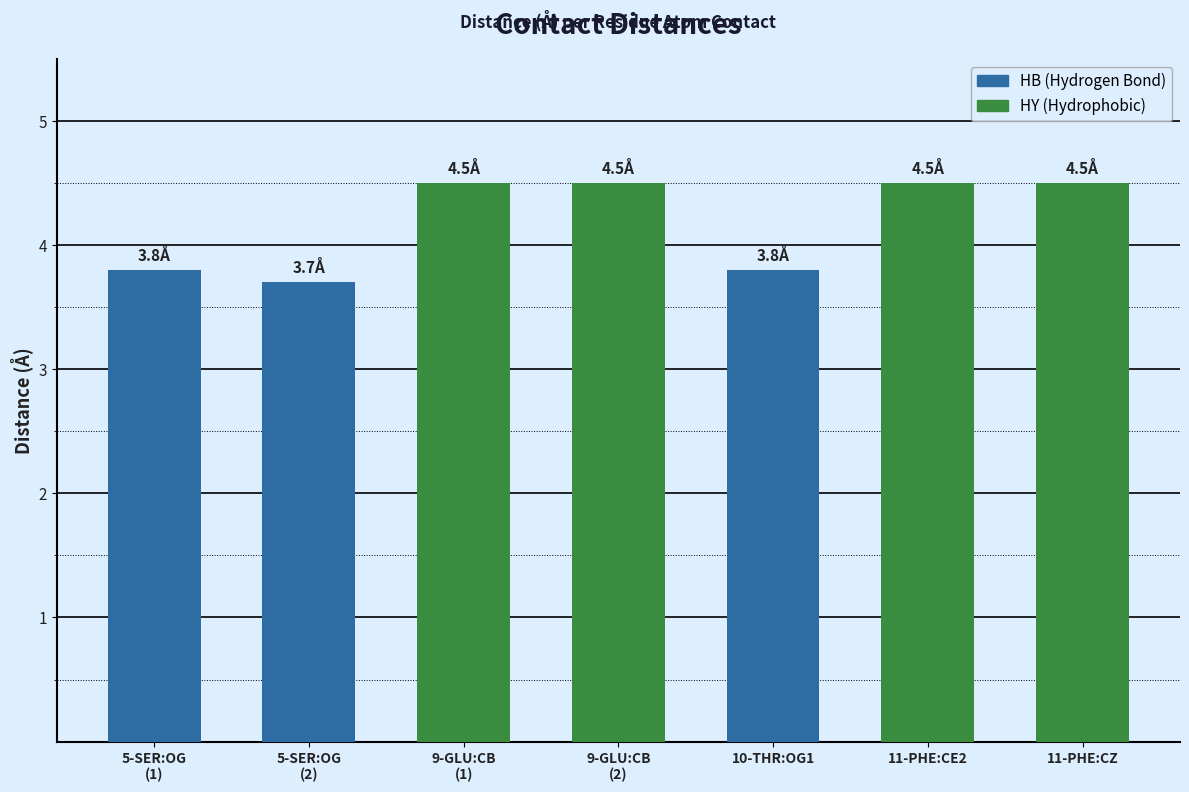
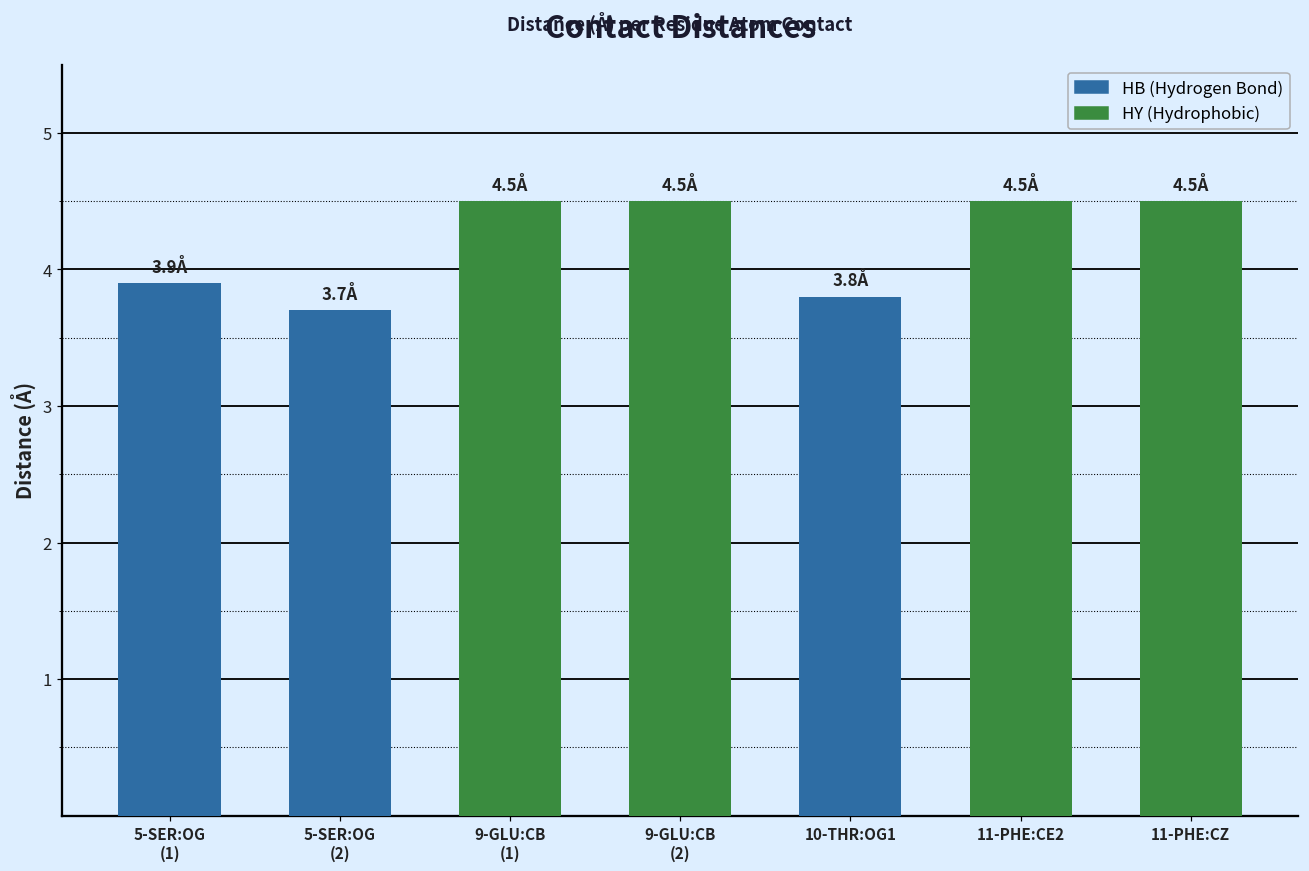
5-SER:OG (1): 3.8Å -> 3.9Å
